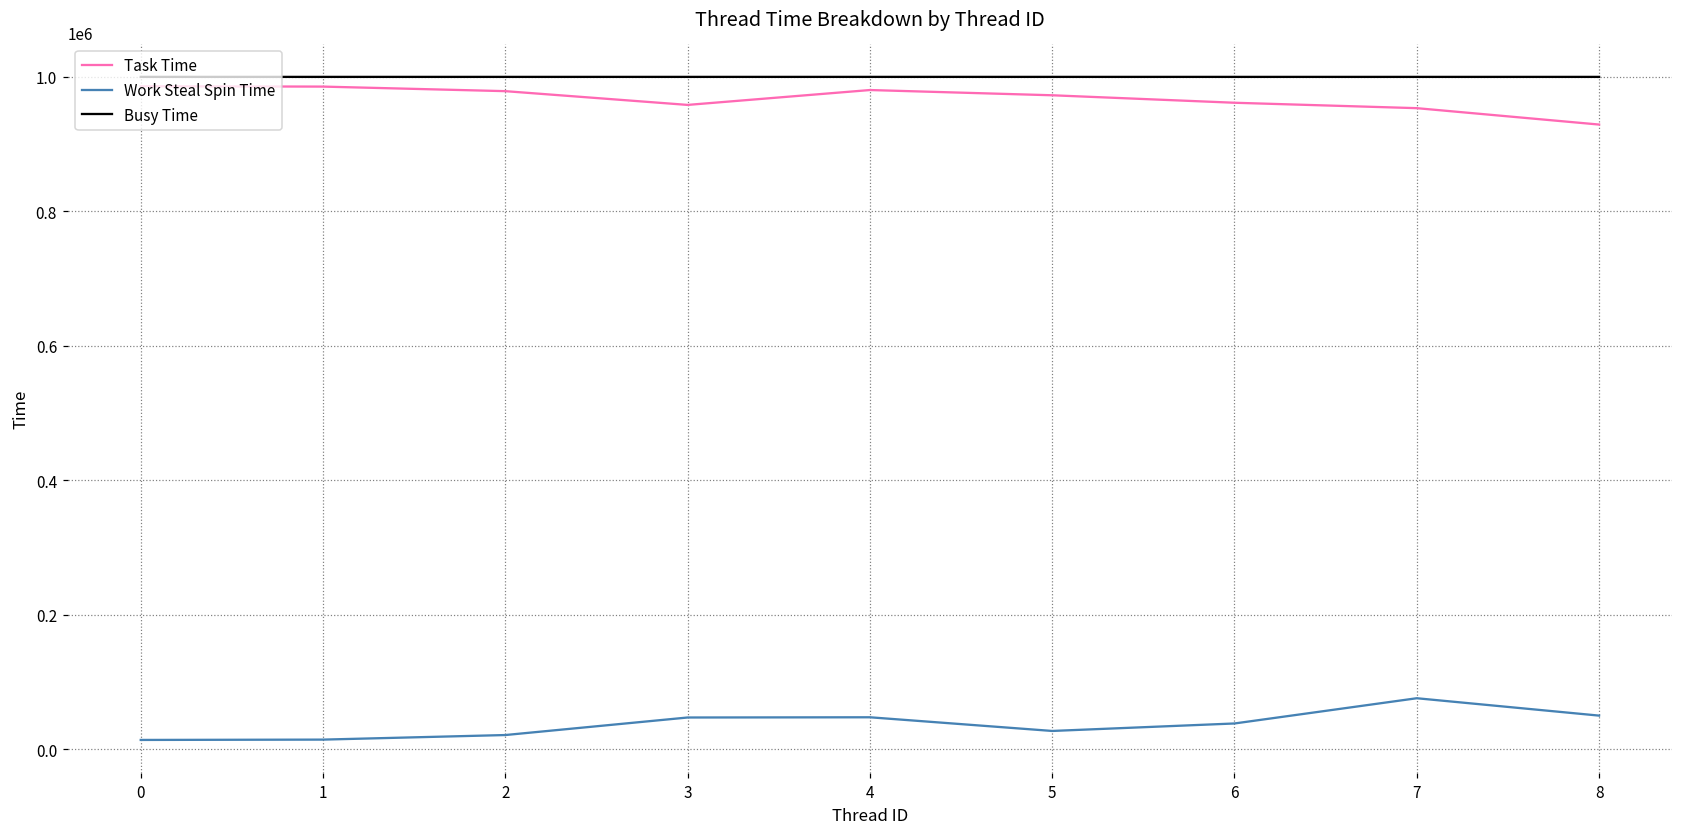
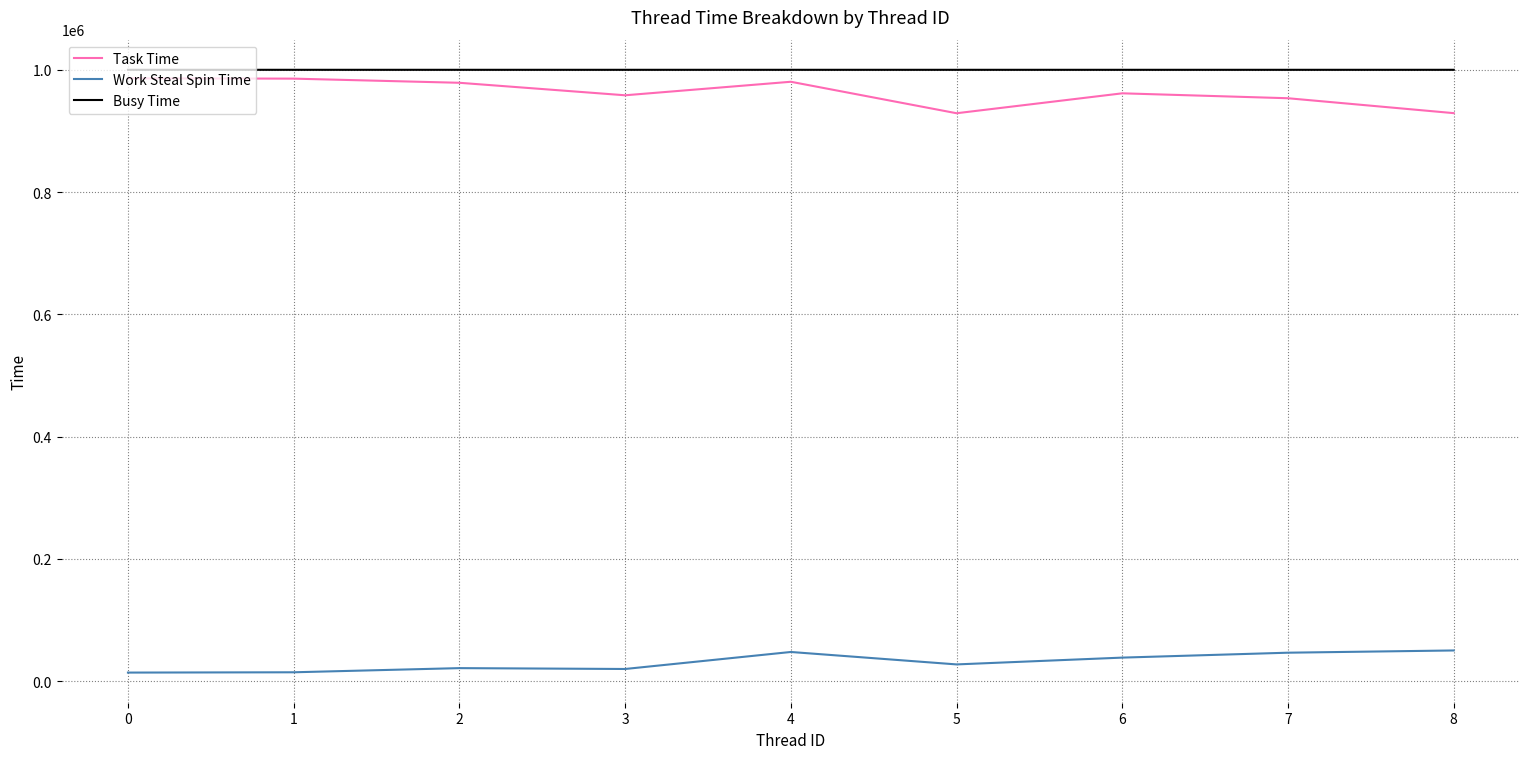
Work Steal Spin Time, 3: 50000 -> 20000
Task Time, 5: 970000 -> 930000
Work Steal Spin Time, 7: 80000 -> 50000
